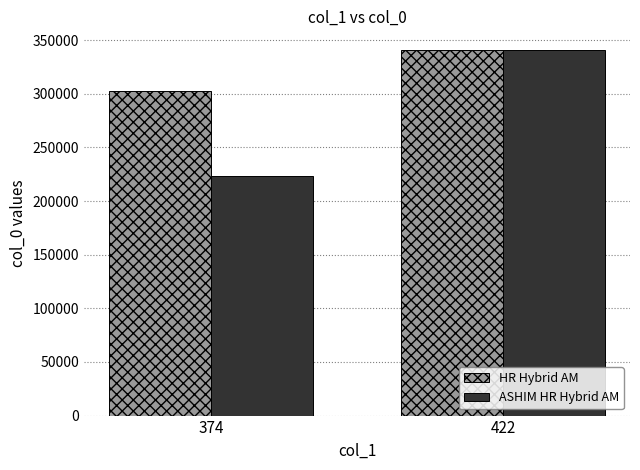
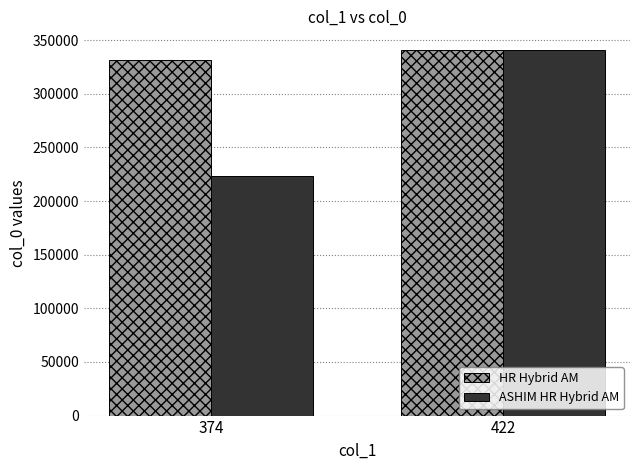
HR Hybrid AM, 374: 303000 -> 331000
